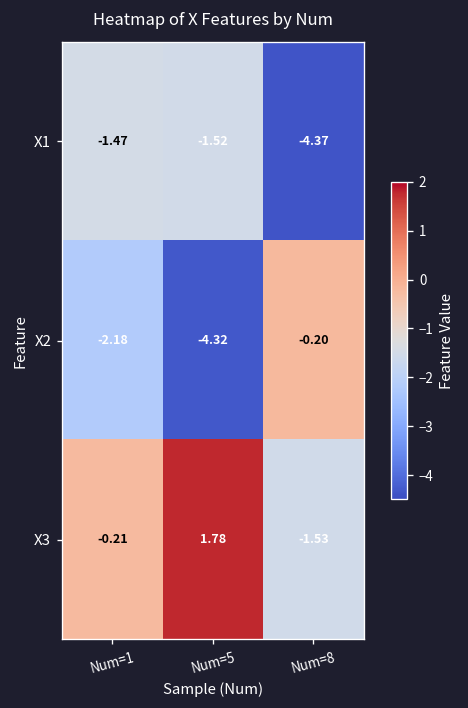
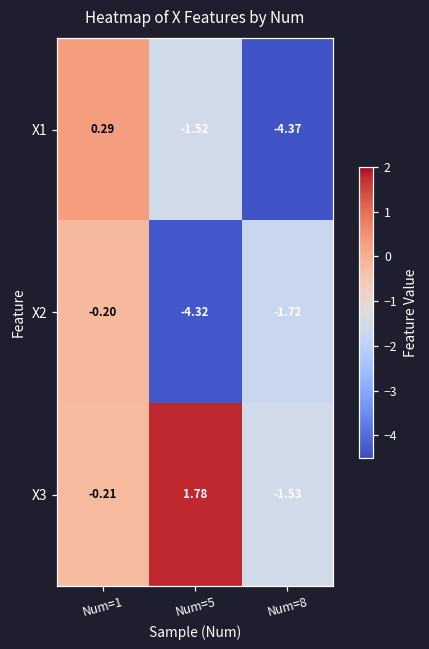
X1, Num=1: -1.47 -> 0.29
X2, Num=1: -2.18 -> -0.20
X2, Num=8: -0.20 -> -1.72
